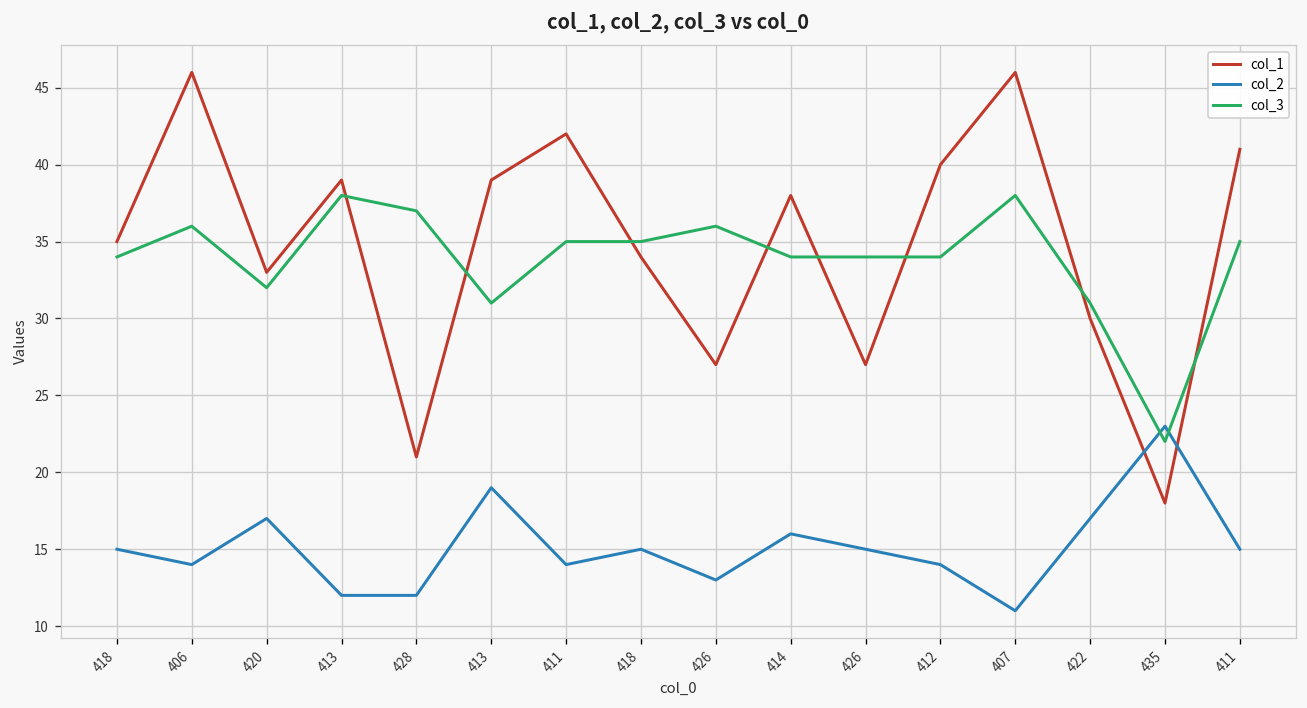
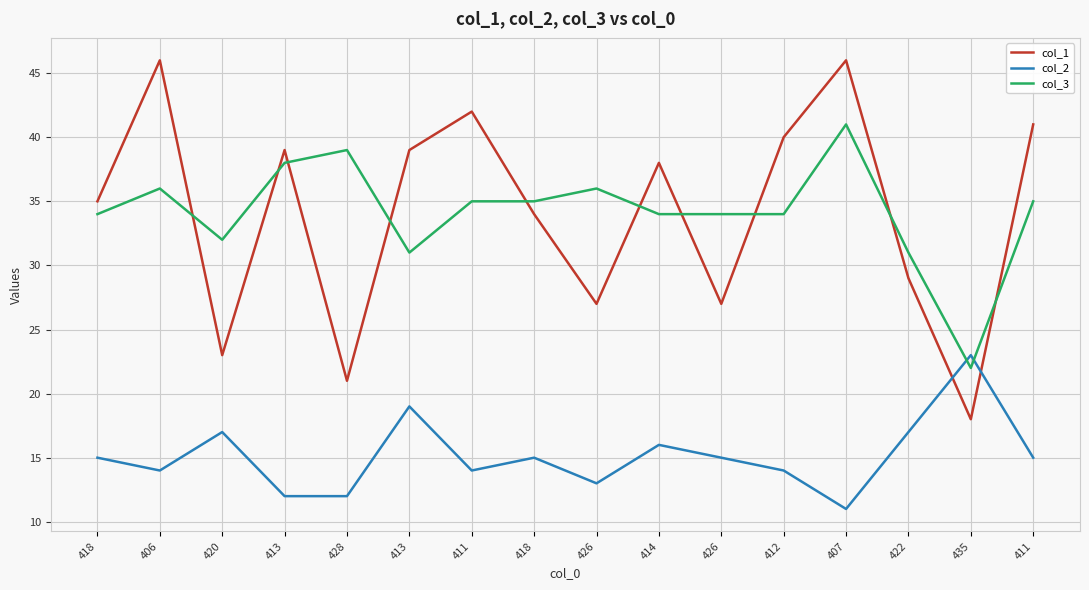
col_1, 420: 33 -> 23
col_3, 428: 37 -> 39
col_3, 407: 38 -> 41
col_1, 422: 30 -> 29
